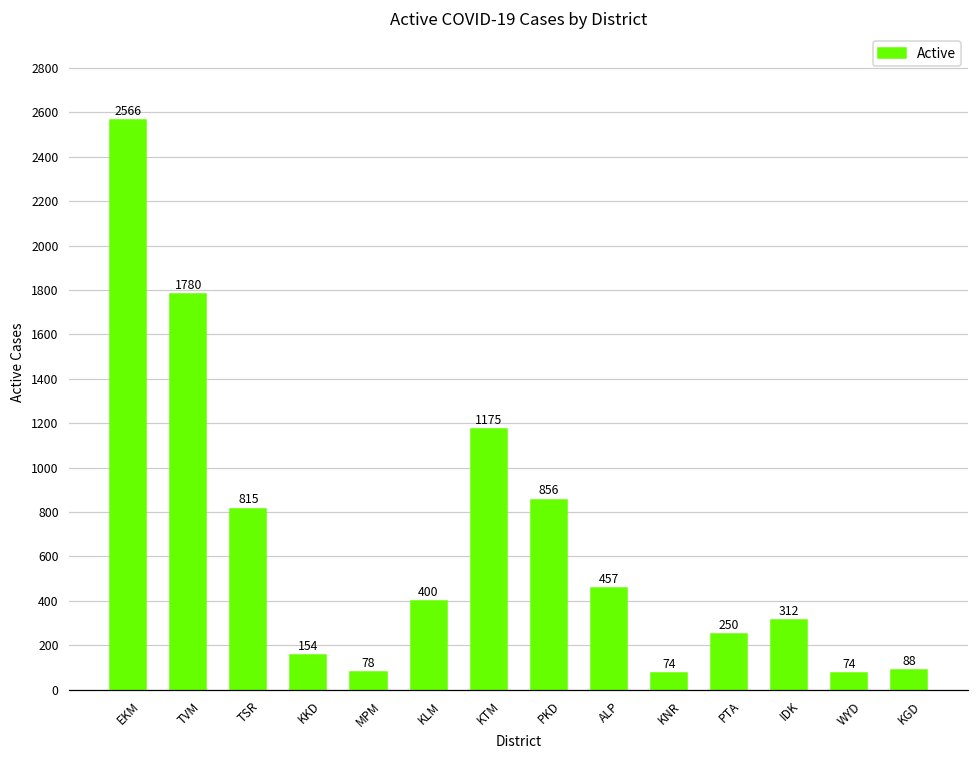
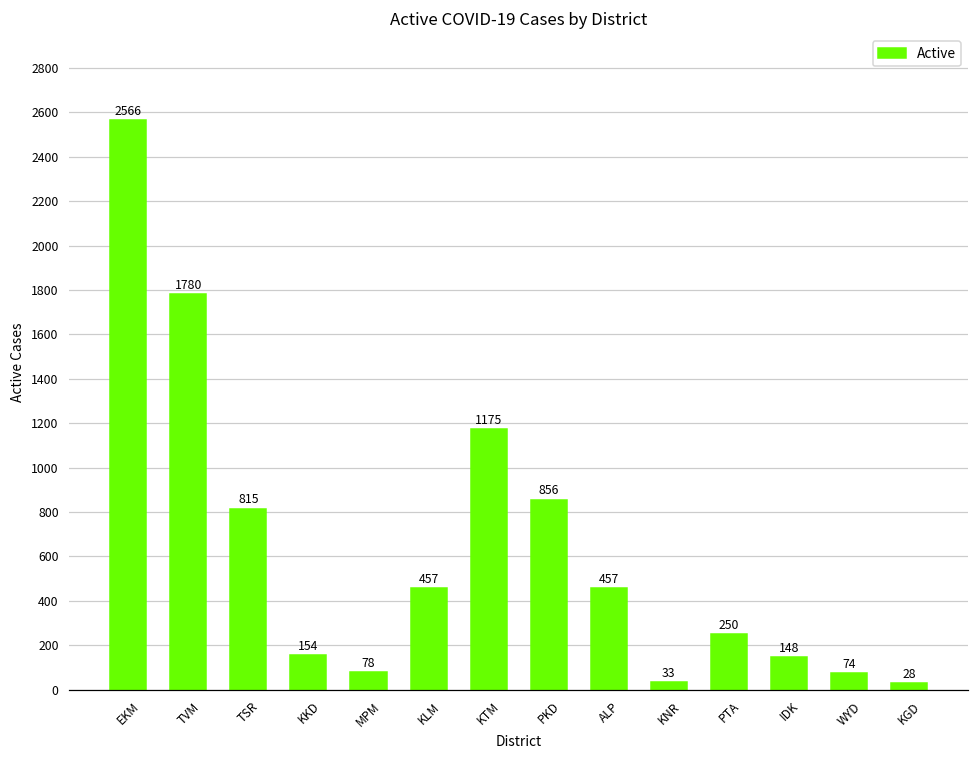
KLM: 400 -> 457
KNR: 74 -> 33
IDK: 312 -> 148
KGD: 88 -> 28
